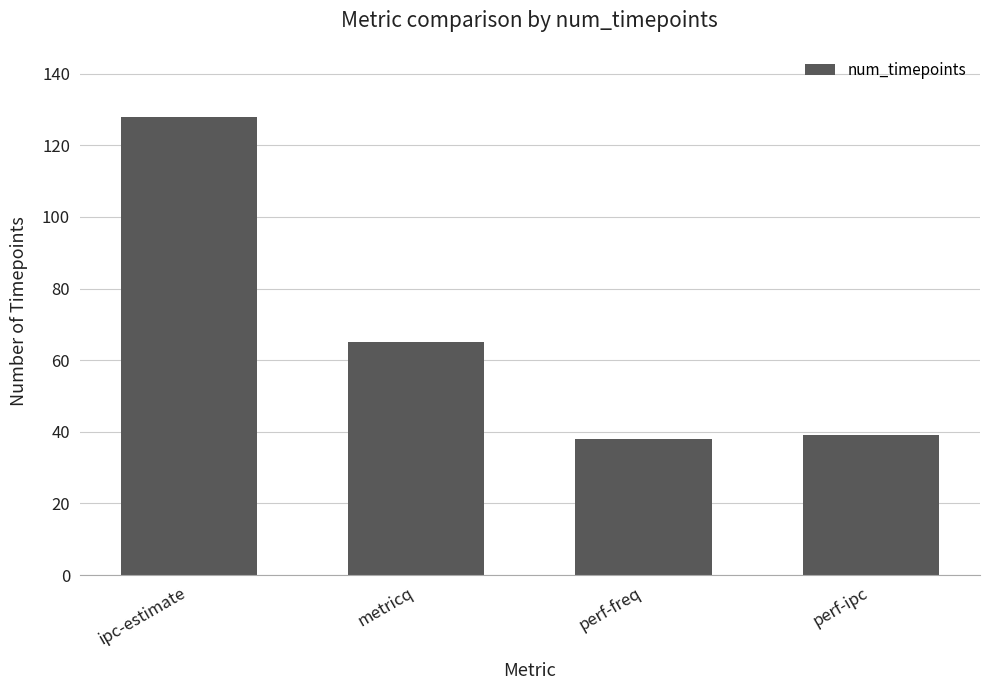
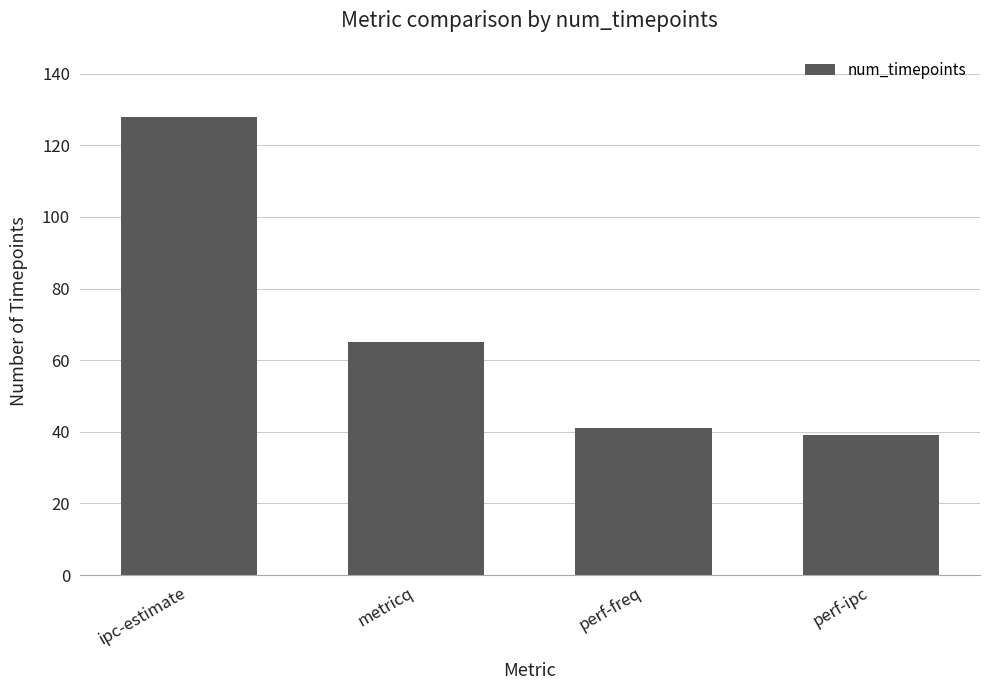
perf-freq: 38 -> 41
